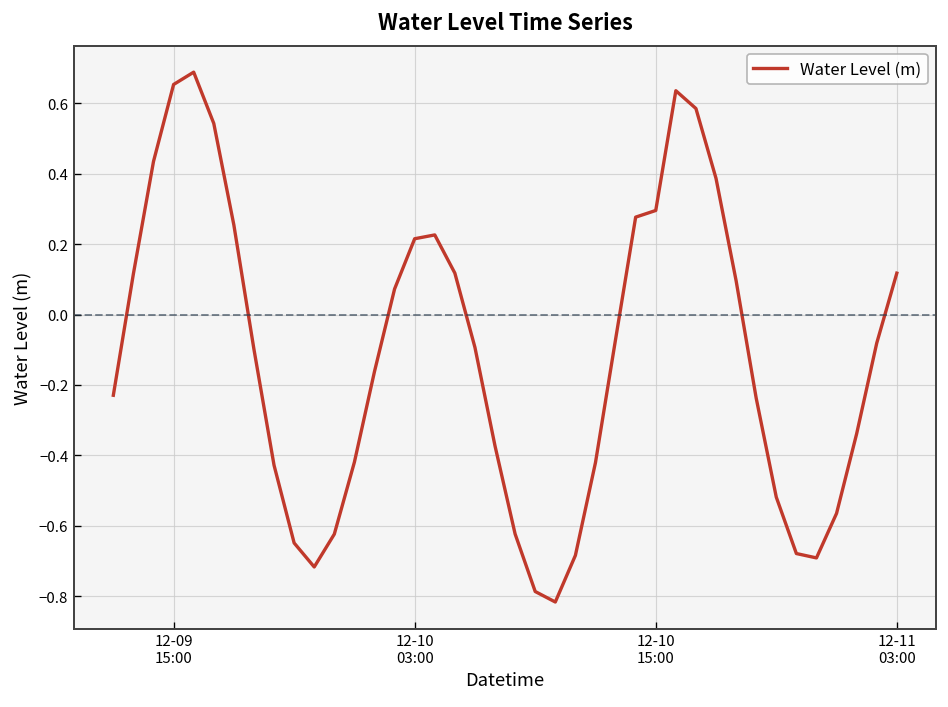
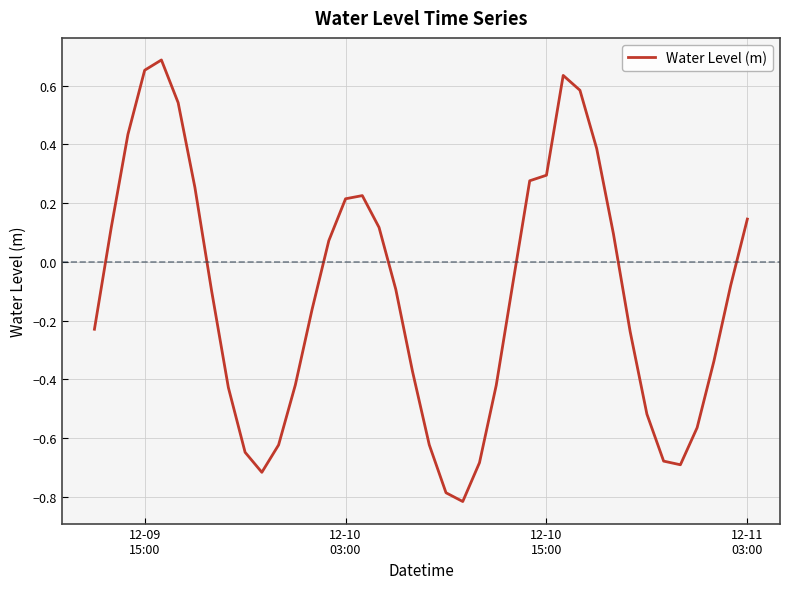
12-11 03:00: 0.12 -> 0.15
